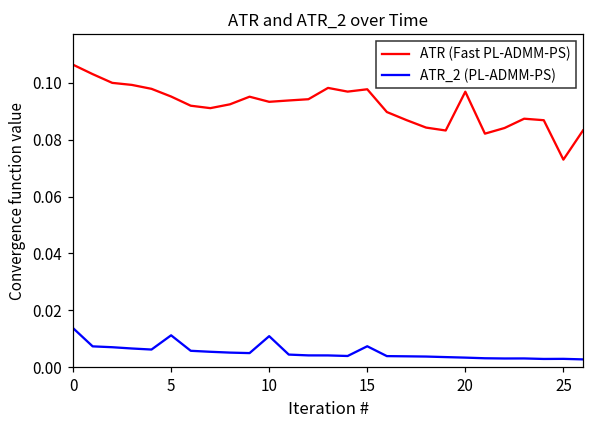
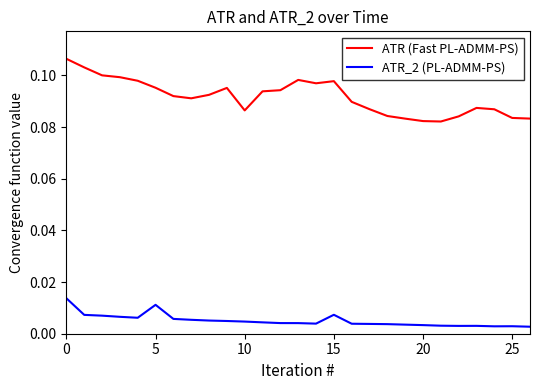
ATR (Fast PL-ADMM-PS), 10: 0.093 -> 0.086
ATR_2 (PL-ADMM-PS), 10: 0.011 -> 0.005
ATR (Fast PL-ADMM-PS), 20: 0.097 -> 0.082
ATR (Fast PL-ADMM-PS), 25: 0.073 -> 0.084
